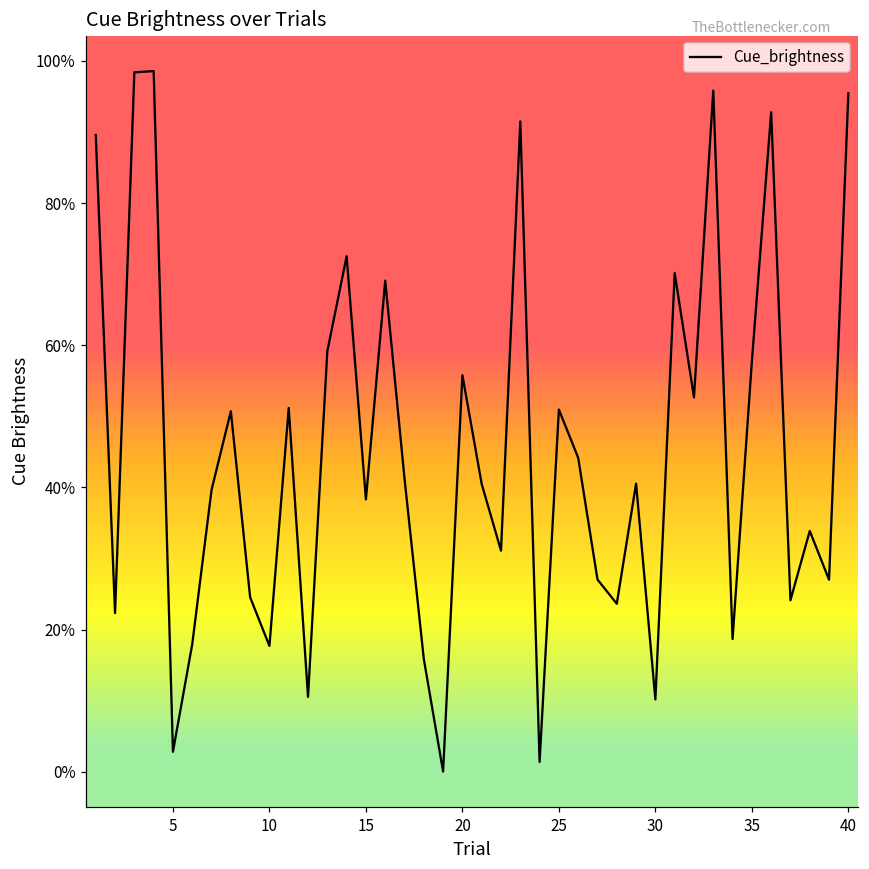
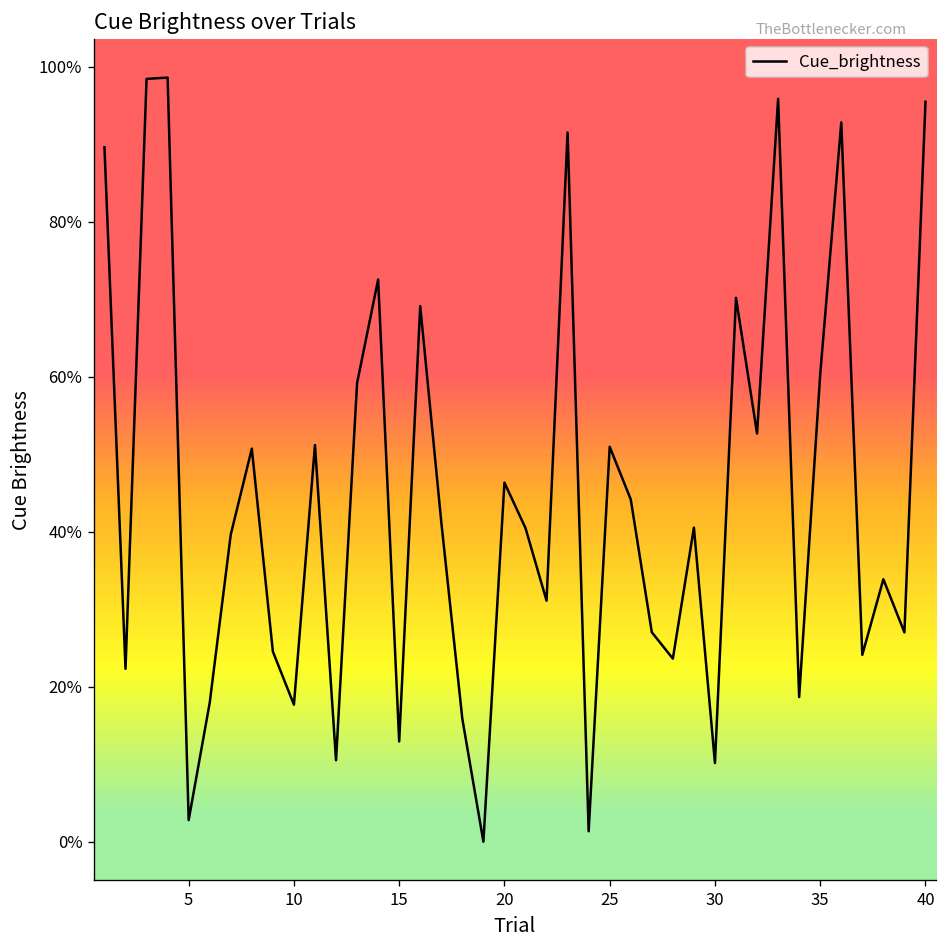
15: 38% -> 13%
20: 56% -> 46%
35: 58% -> 60%
